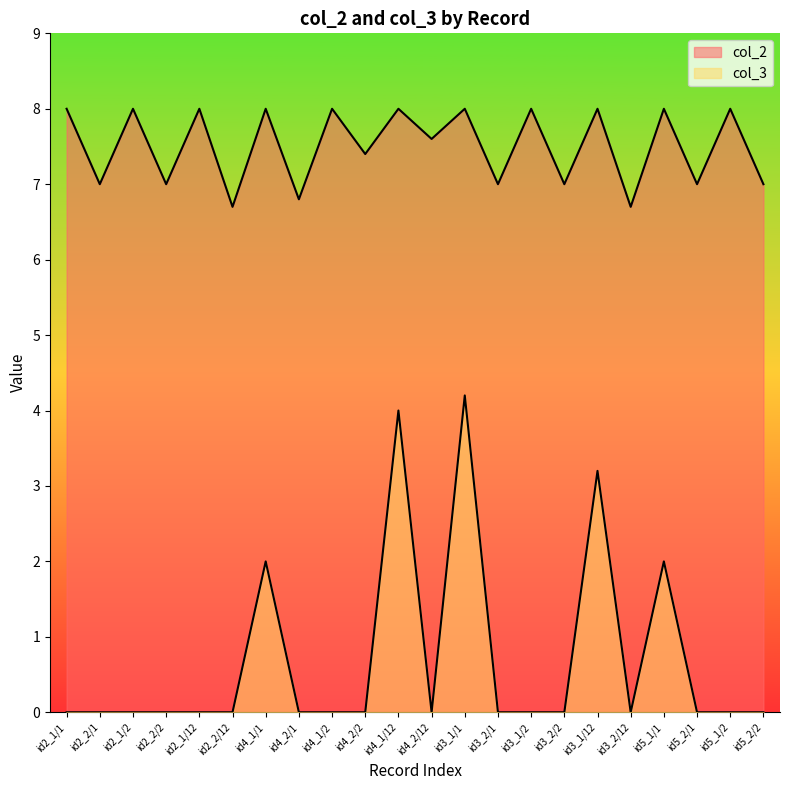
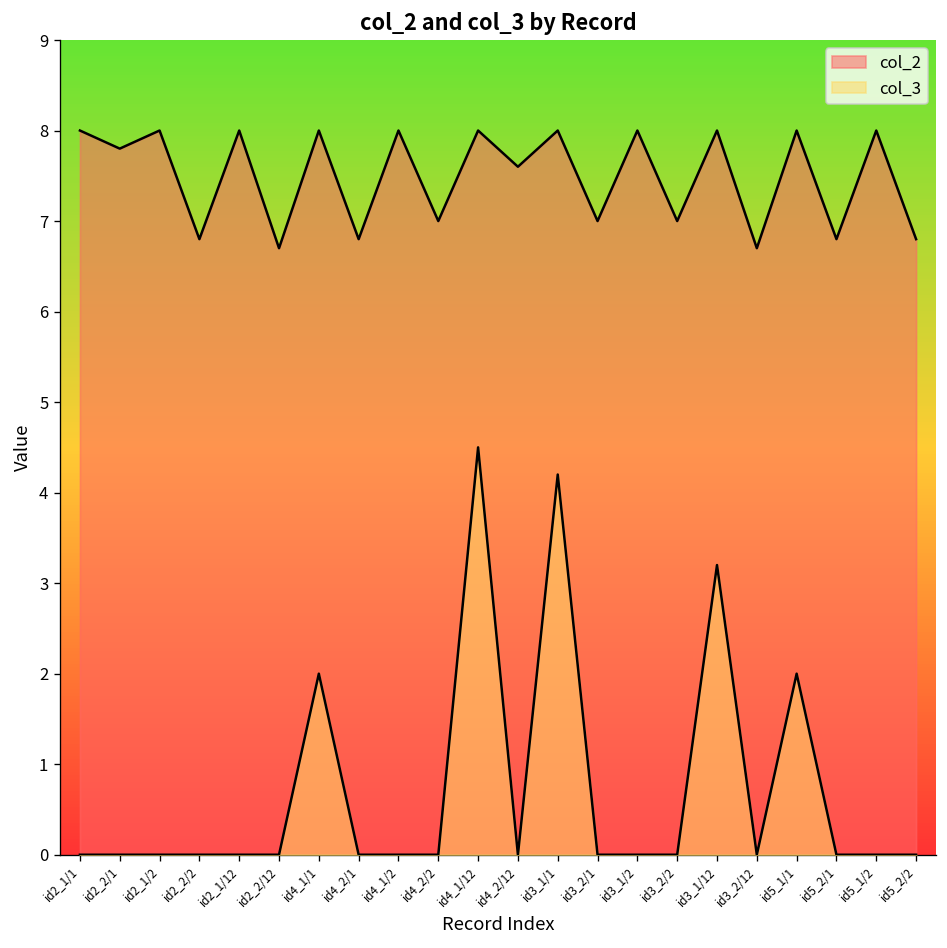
col_2, id2_2/1: 7.0 -> 7.8
col_2, id2_2/2: 7.0 -> 6.8
col_2, id4_2/2: 7.4 -> 7.0
col_3, id4_1/12: 4.0 -> 4.5
col_2, id5_2/1: 7.0 -> 6.8
col_2, id5_2/2: 7.0 -> 6.8
